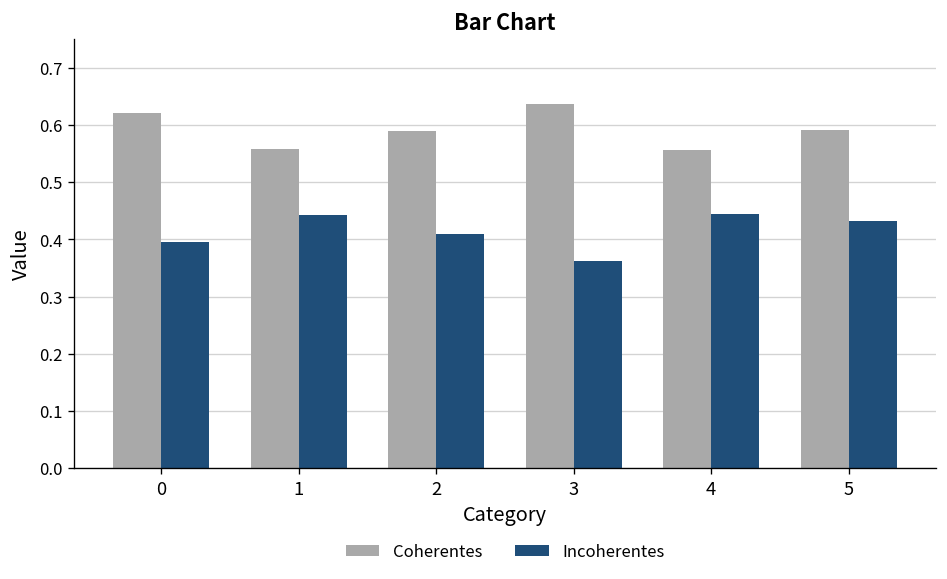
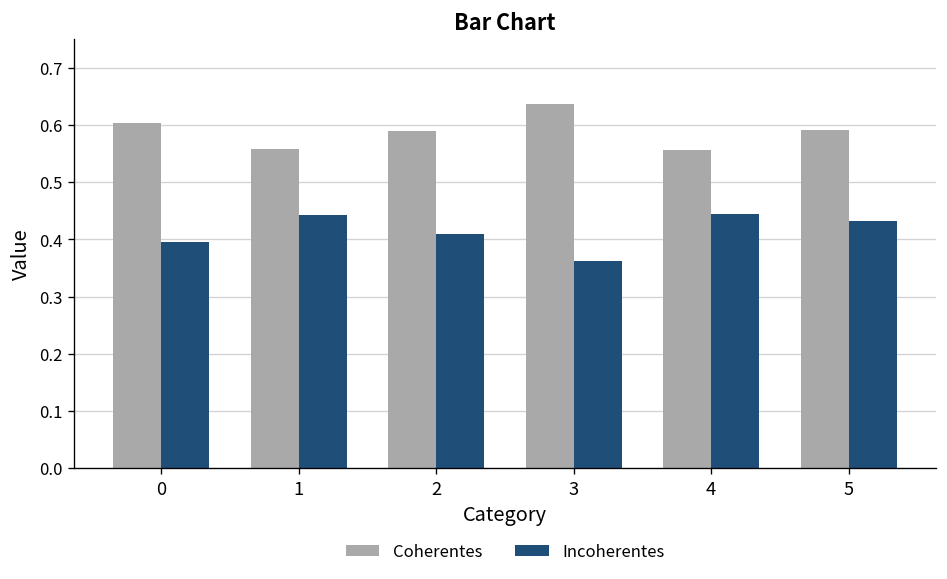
Coherentes, 0: 0.62 -> 0.60
